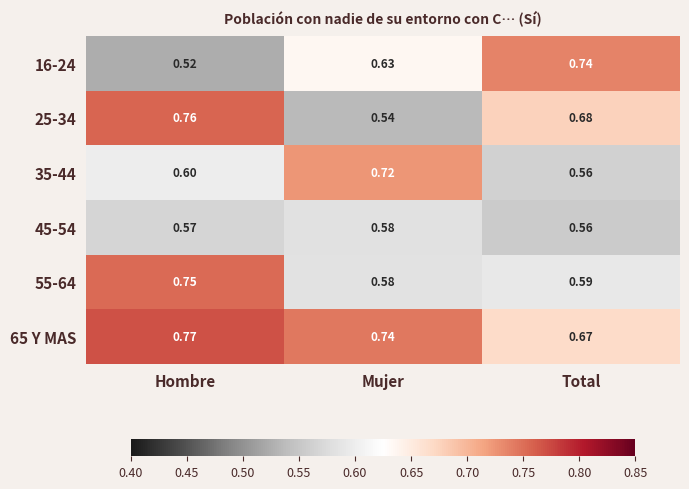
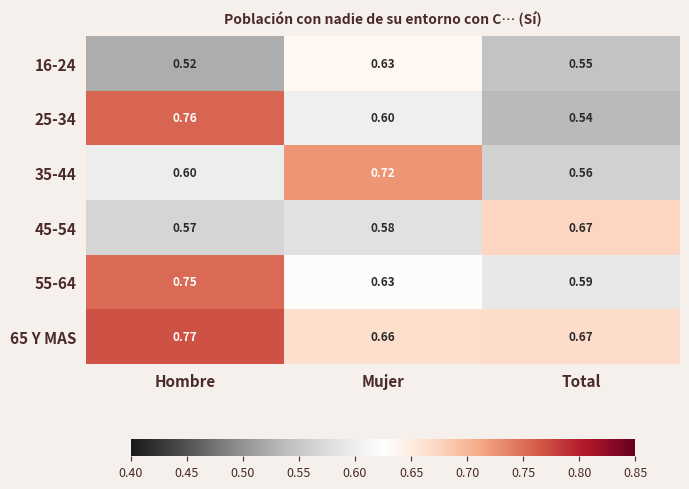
16-24, Total: 0.74 -> 0.55
25-34, Mujer: 0.54 -> 0.60
25-34, Total: 0.68 -> 0.54
45-54, Total: 0.56 -> 0.67
55-64, Mujer: 0.58 -> 0.63
65 Y MAS, Mujer: 0.74 -> 0.66
